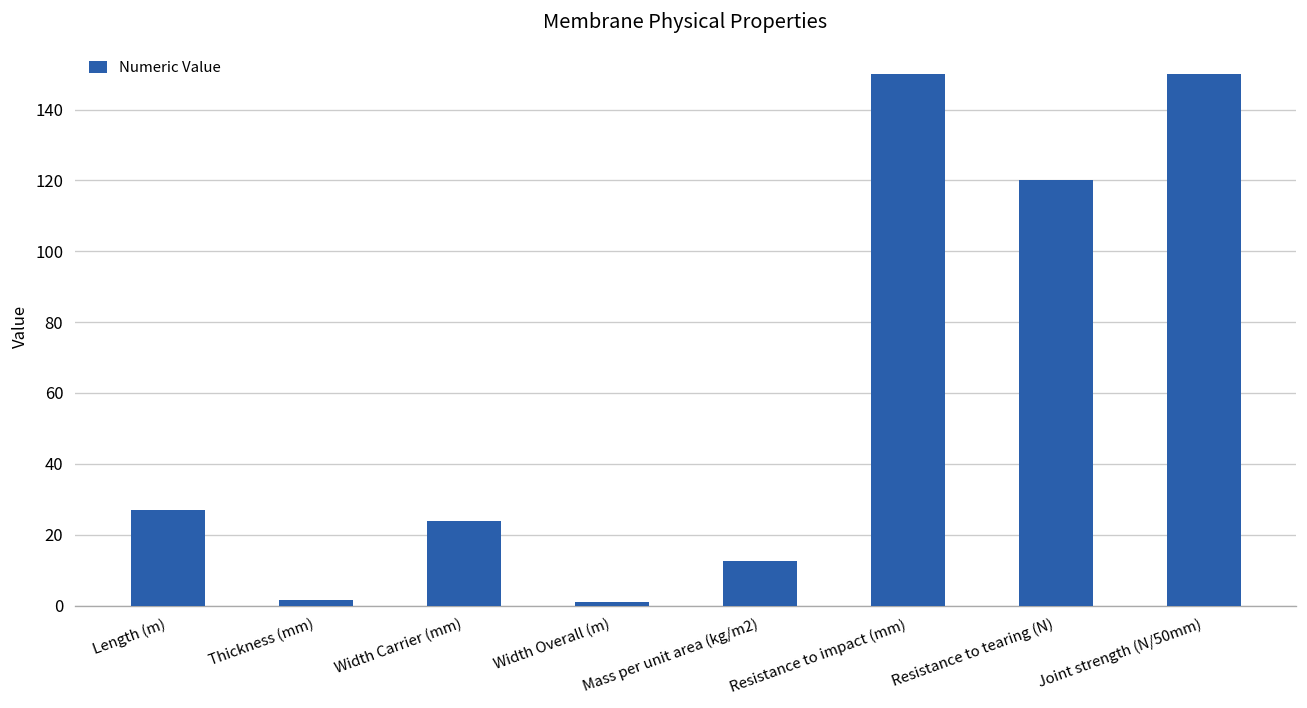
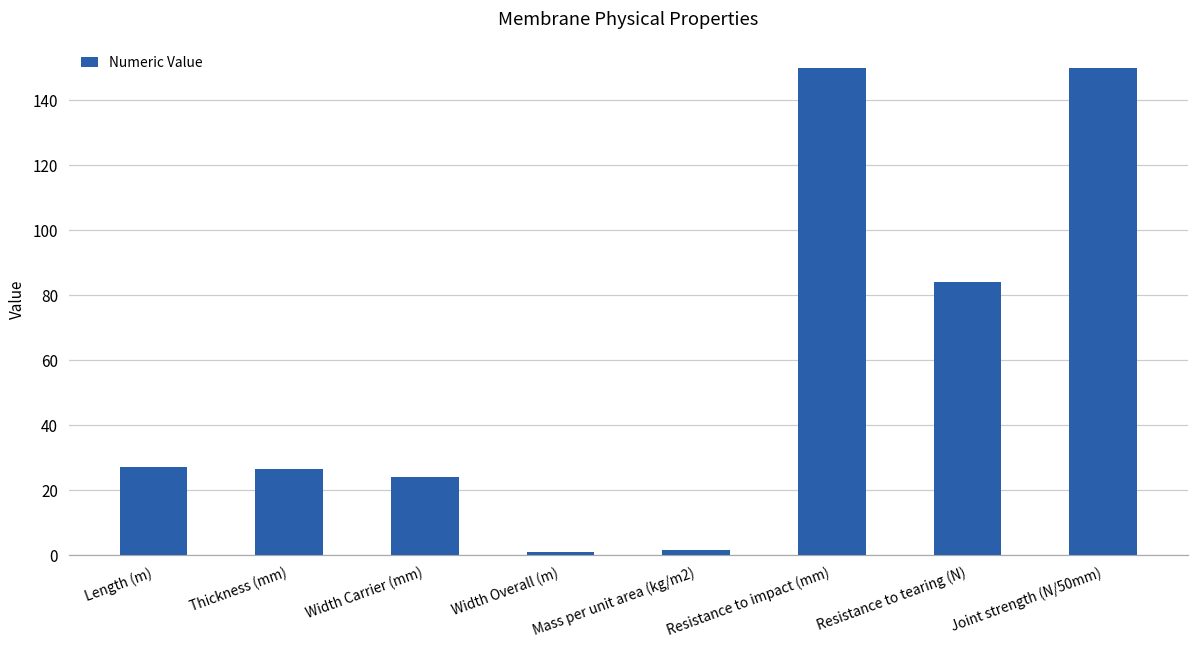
Thickness (mm): 2 -> 26
Mass per unit area (kg/m2): 13 -> 2
Resistance to tearing (N): 120 -> 84
